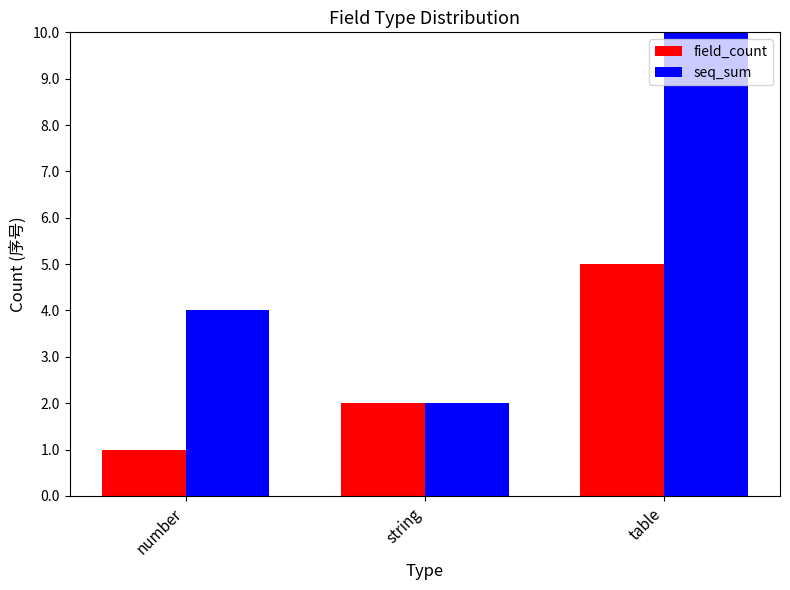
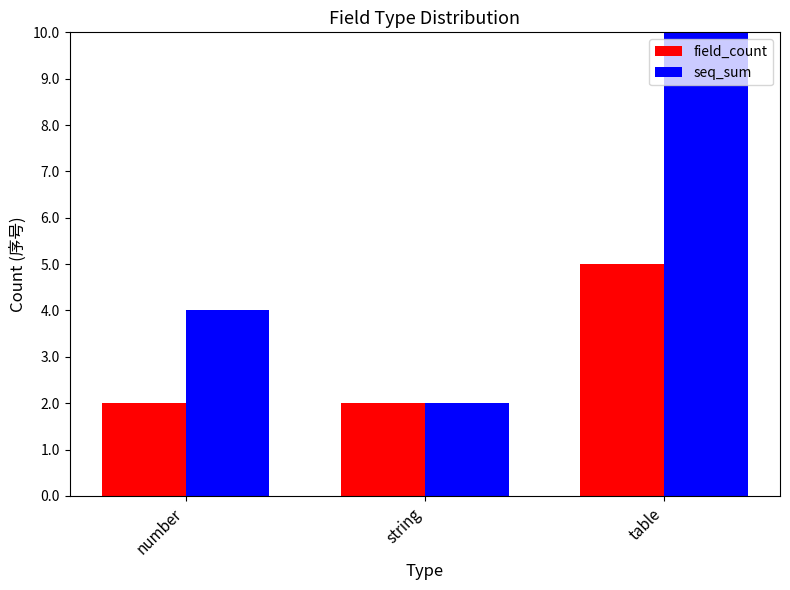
field_count, number: 1 -> 2
